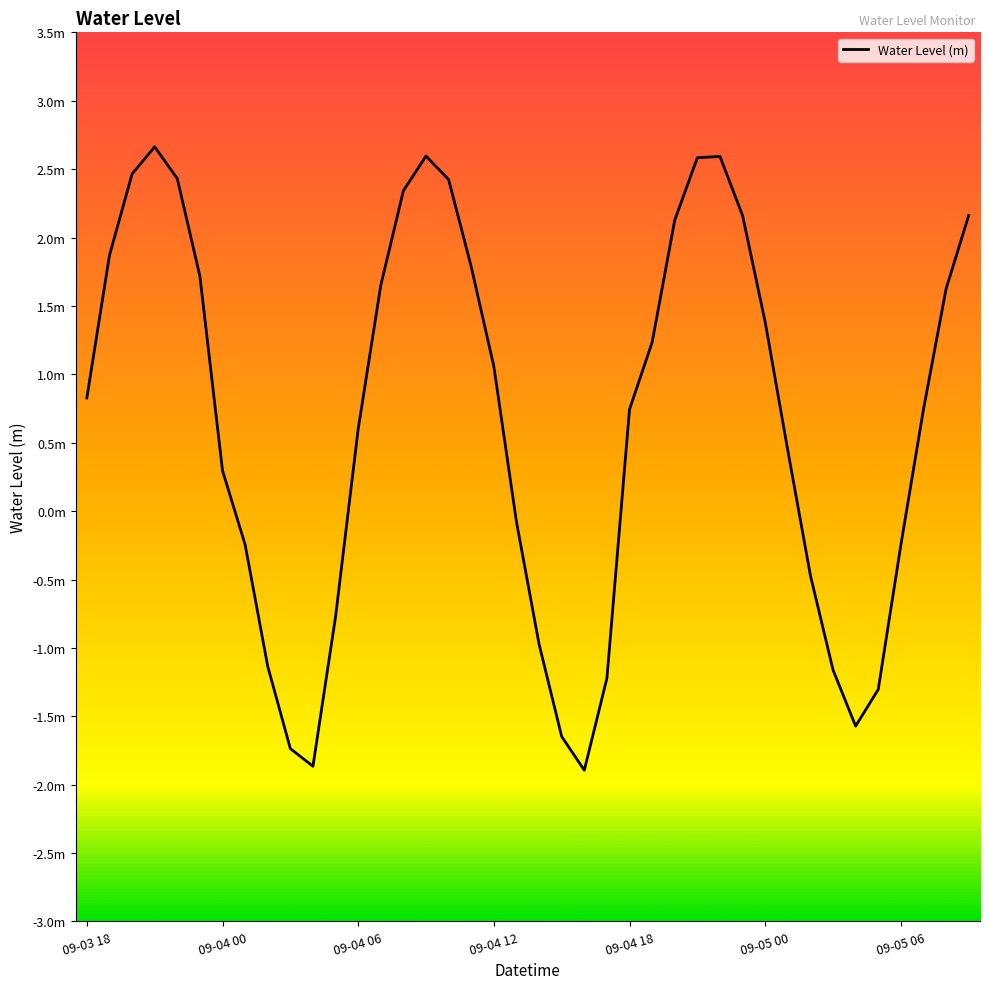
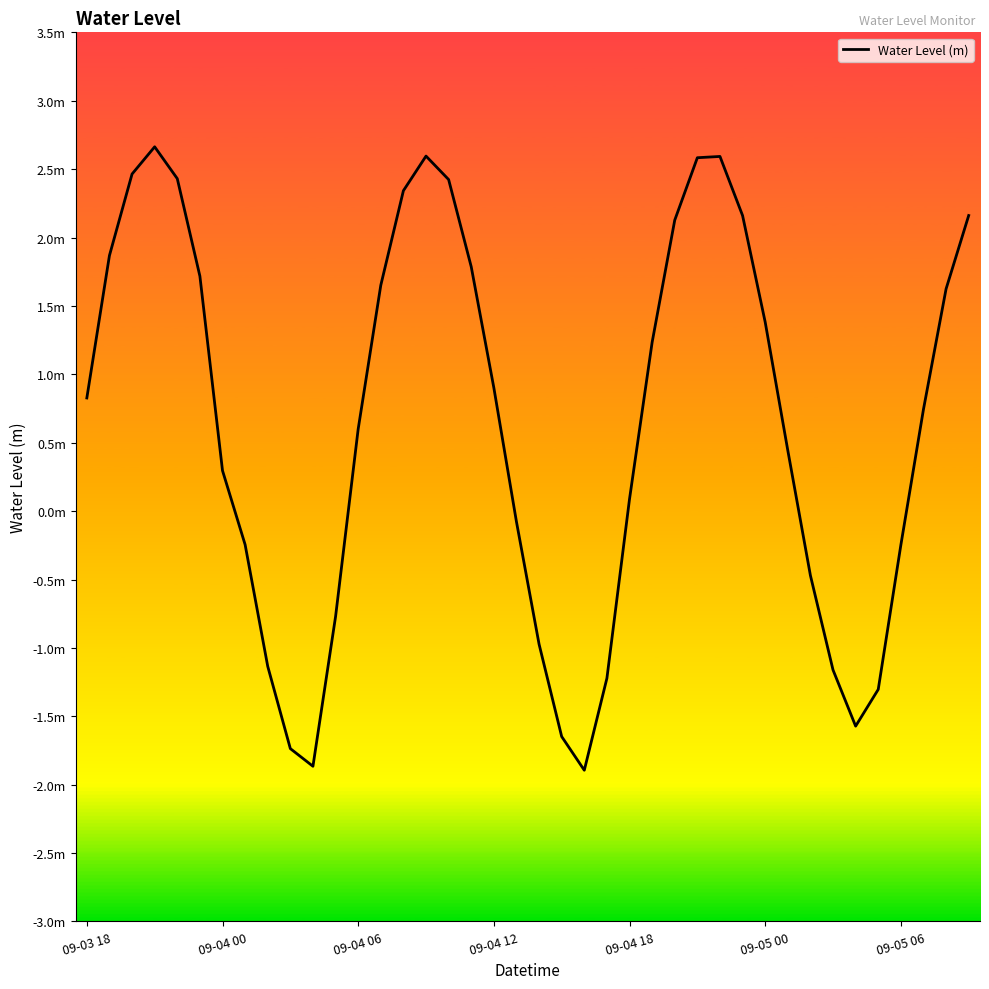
09-04 12: 1.06m -> 0.90m
09-04 18: 0.74m -> 0.09m
